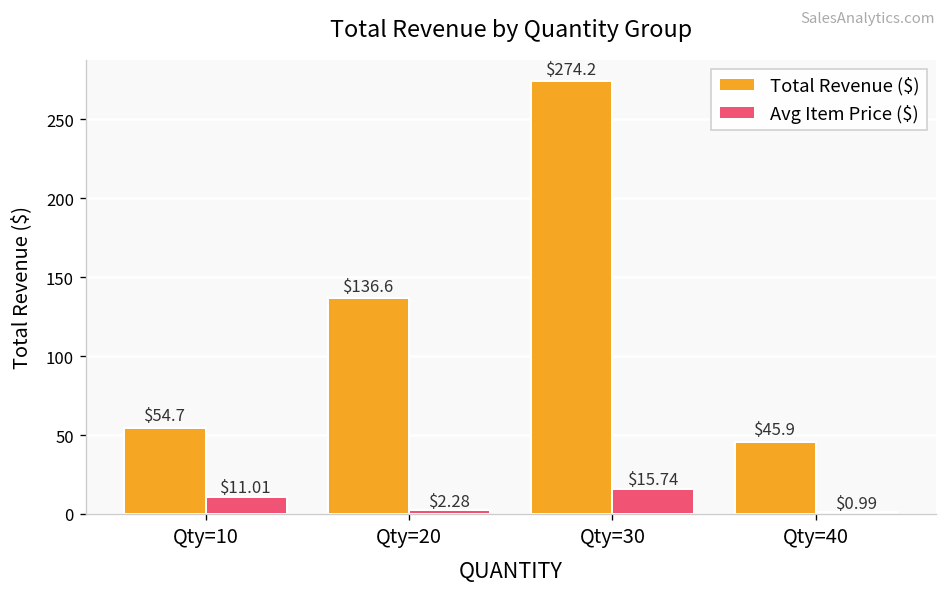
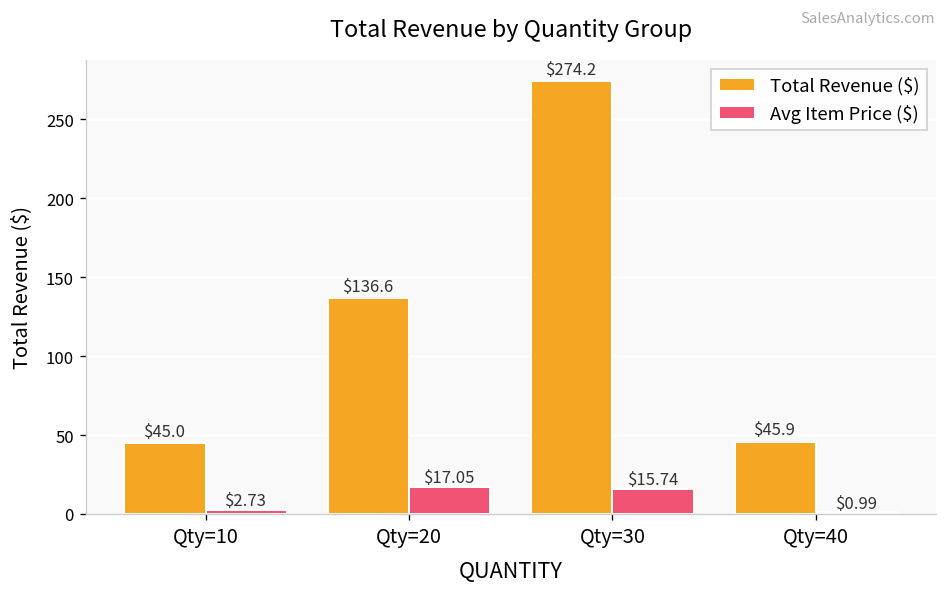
Total Revenue ($), Qty=10: $54.7 -> $45.0
Avg Item Price ($), Qty=10: $11.01 -> $2.73
Avg Item Price ($), Qty=20: $2.28 -> $17.05
